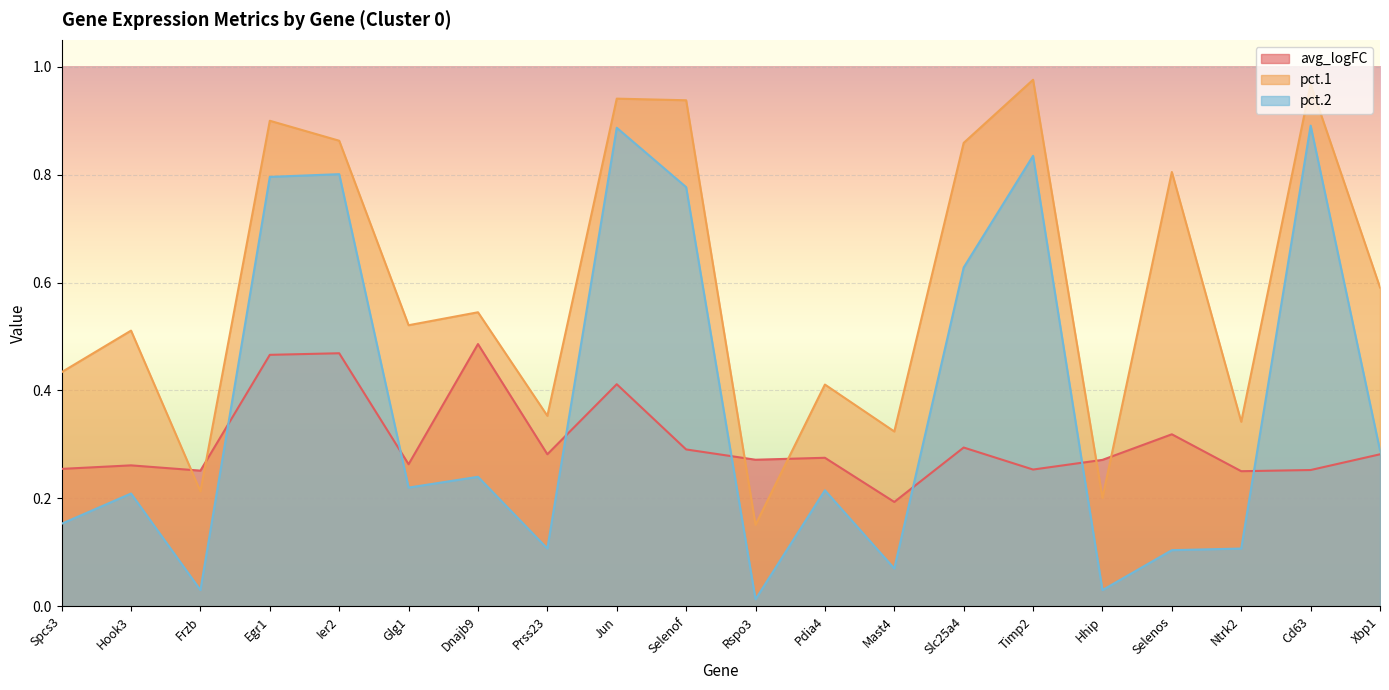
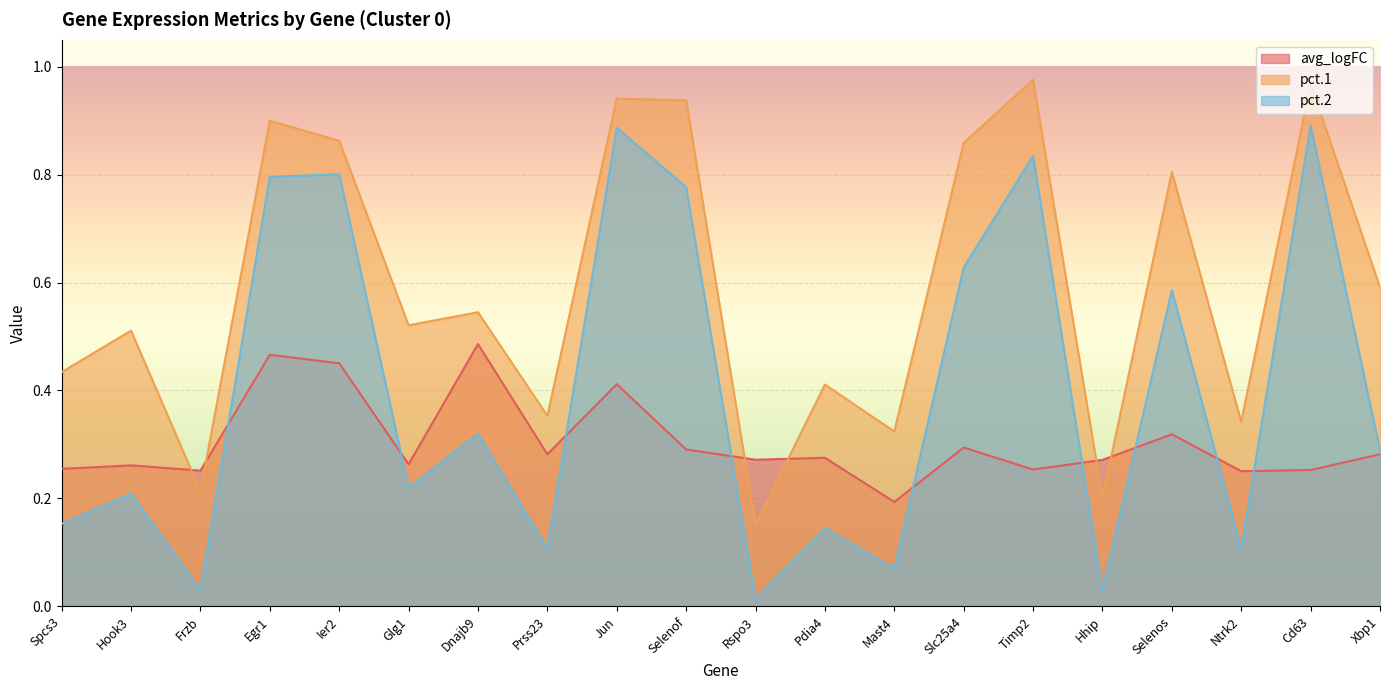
avg_logFC, Ier2: 0.47 -> 0.45
pct.2, Dnajb9: 0.24 -> 0.32
pct.2, Pdia4: 0.22 -> 0.15
pct.2, Selenos: 0.10 -> 0.59
